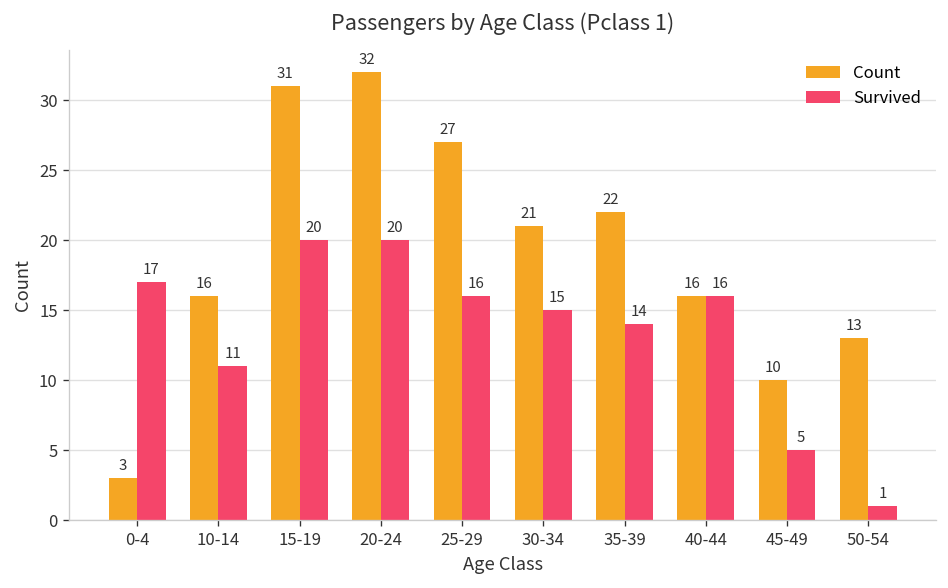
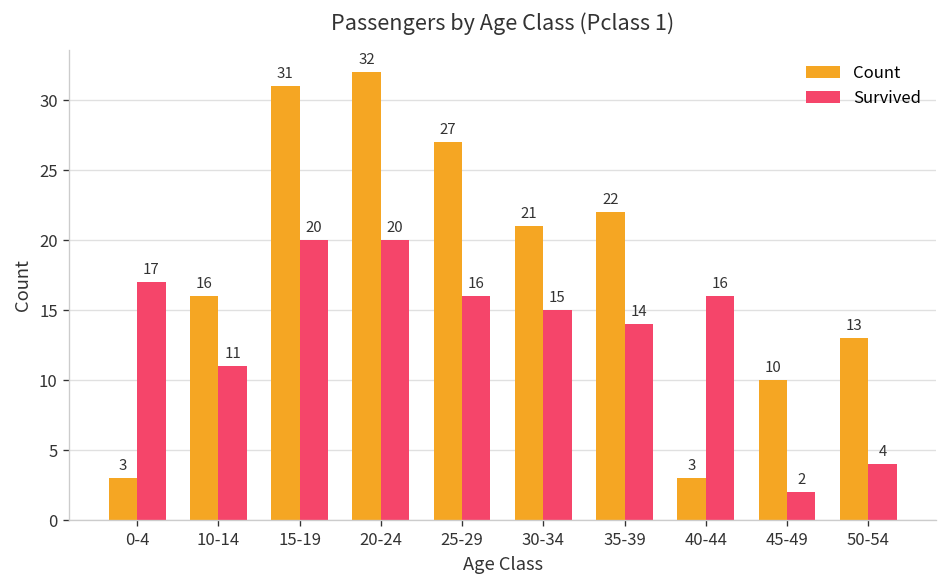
Count, 40-44: 16 -> 3
Survived, 45-49: 5 -> 2
Survived, 50-54: 1 -> 4
